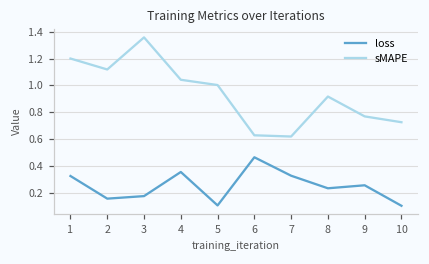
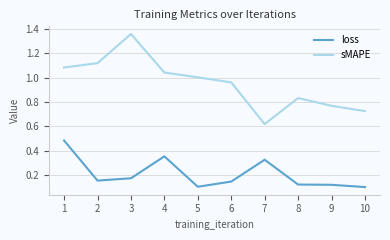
loss, 1: 0.32 -> 0.48
sMAPE, 1: 1.20 -> 1.08
loss, 6: 0.46 -> 0.15
sMAPE, 6: 0.63 -> 0.96
loss, 8: 0.23 -> 0.12
sMAPE, 8: 0.92 -> 0.83
loss, 9: 0.26 -> 0.12
